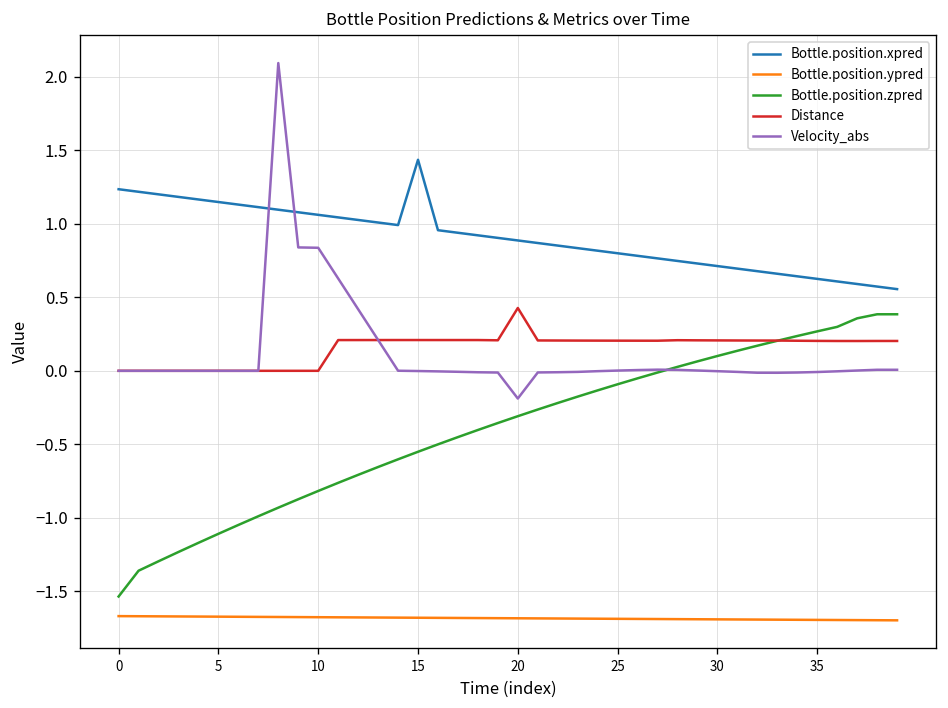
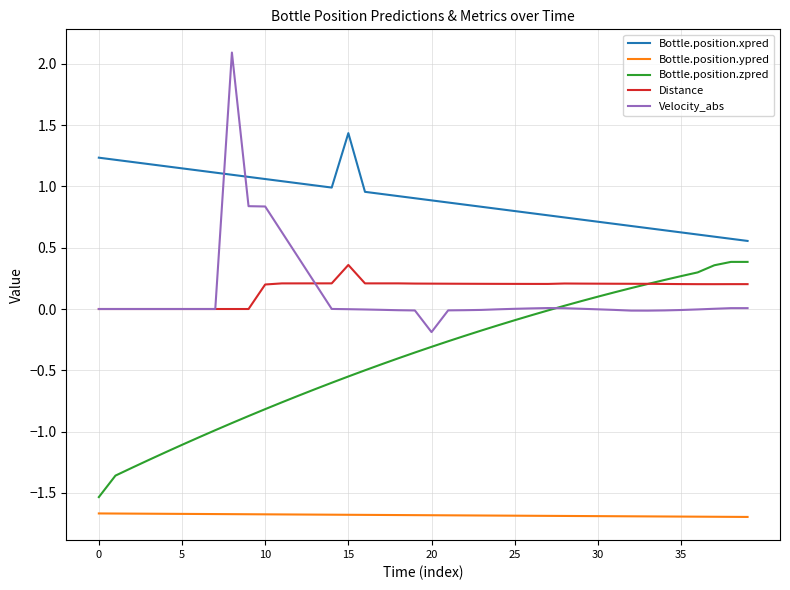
Distance, 10: 0.0 -> 0.2
Distance, 15: 0.21 -> 0.36
Distance, 20: 0.43 -> 0.21
